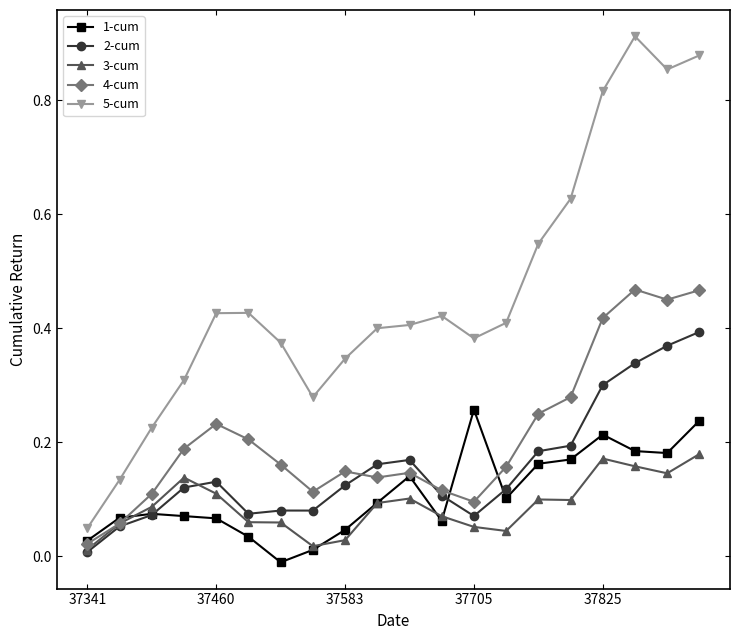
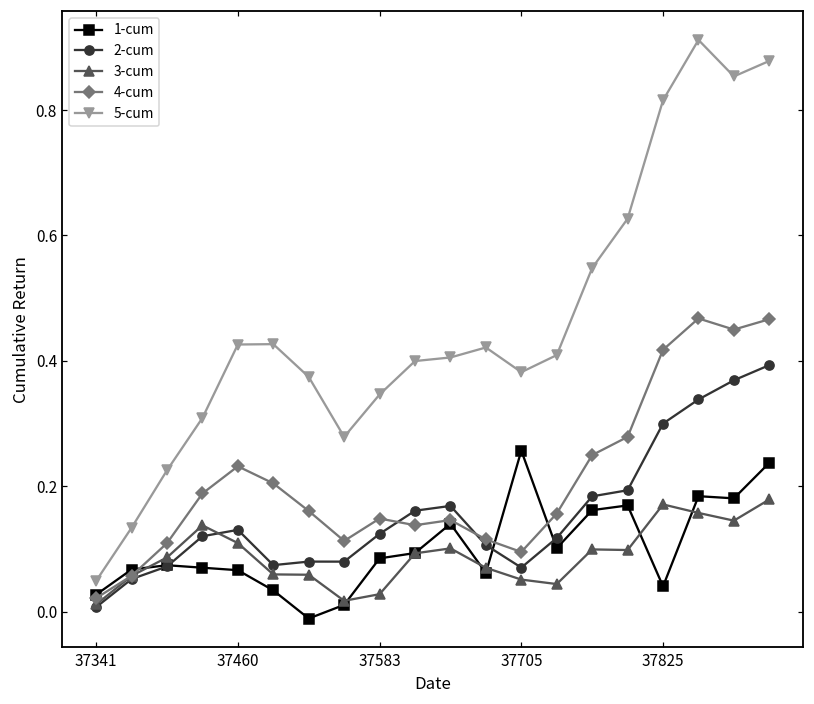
1-cum, 37583: 0.05 -> 0.09
1-cum, 37825: 0.21 -> 0.04
